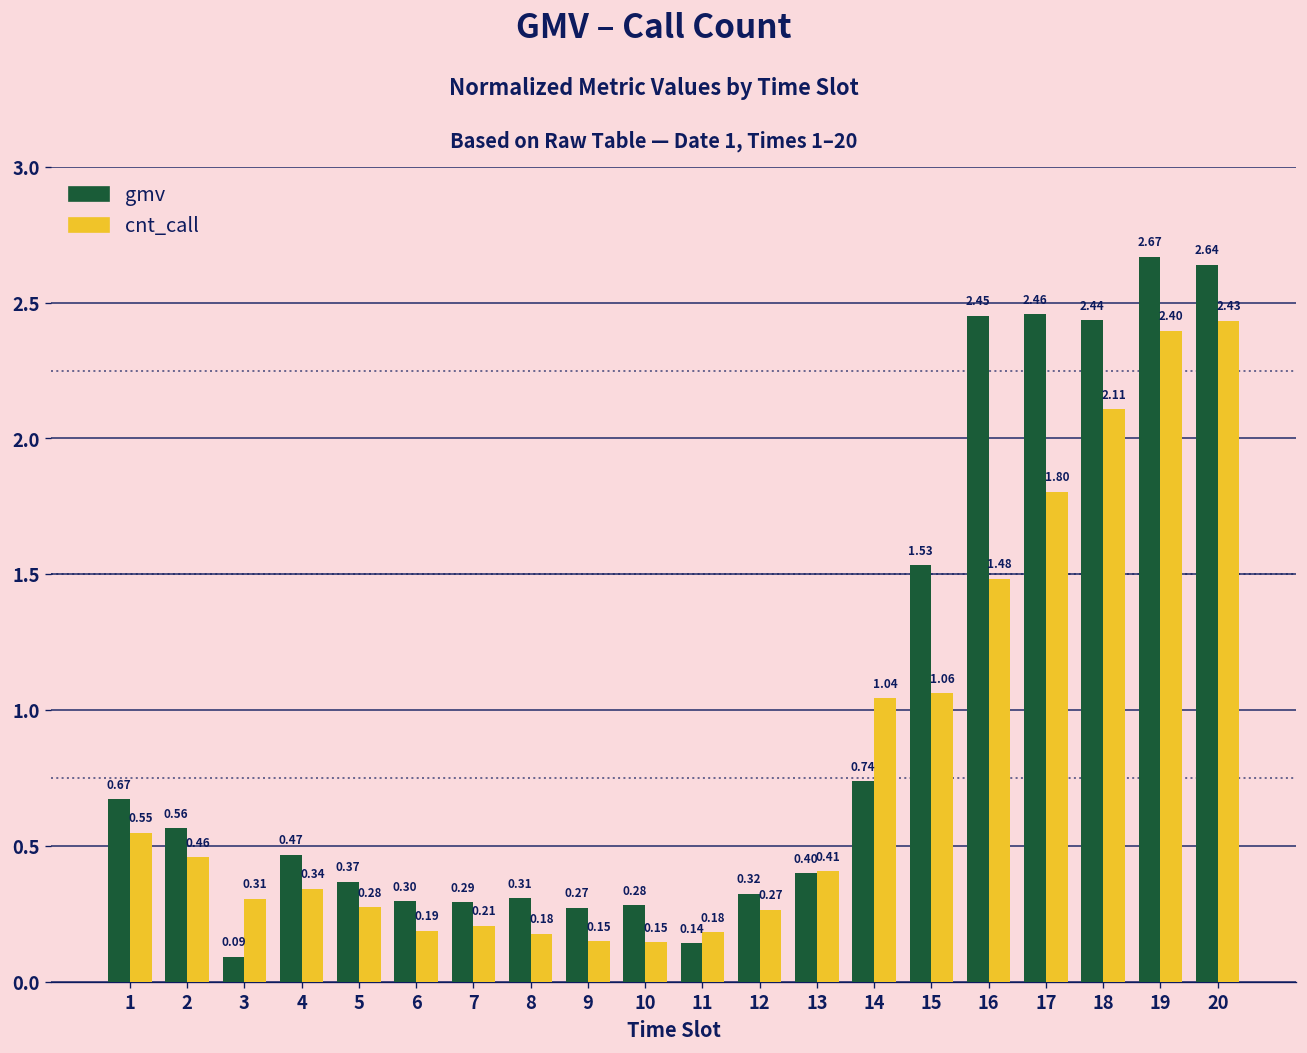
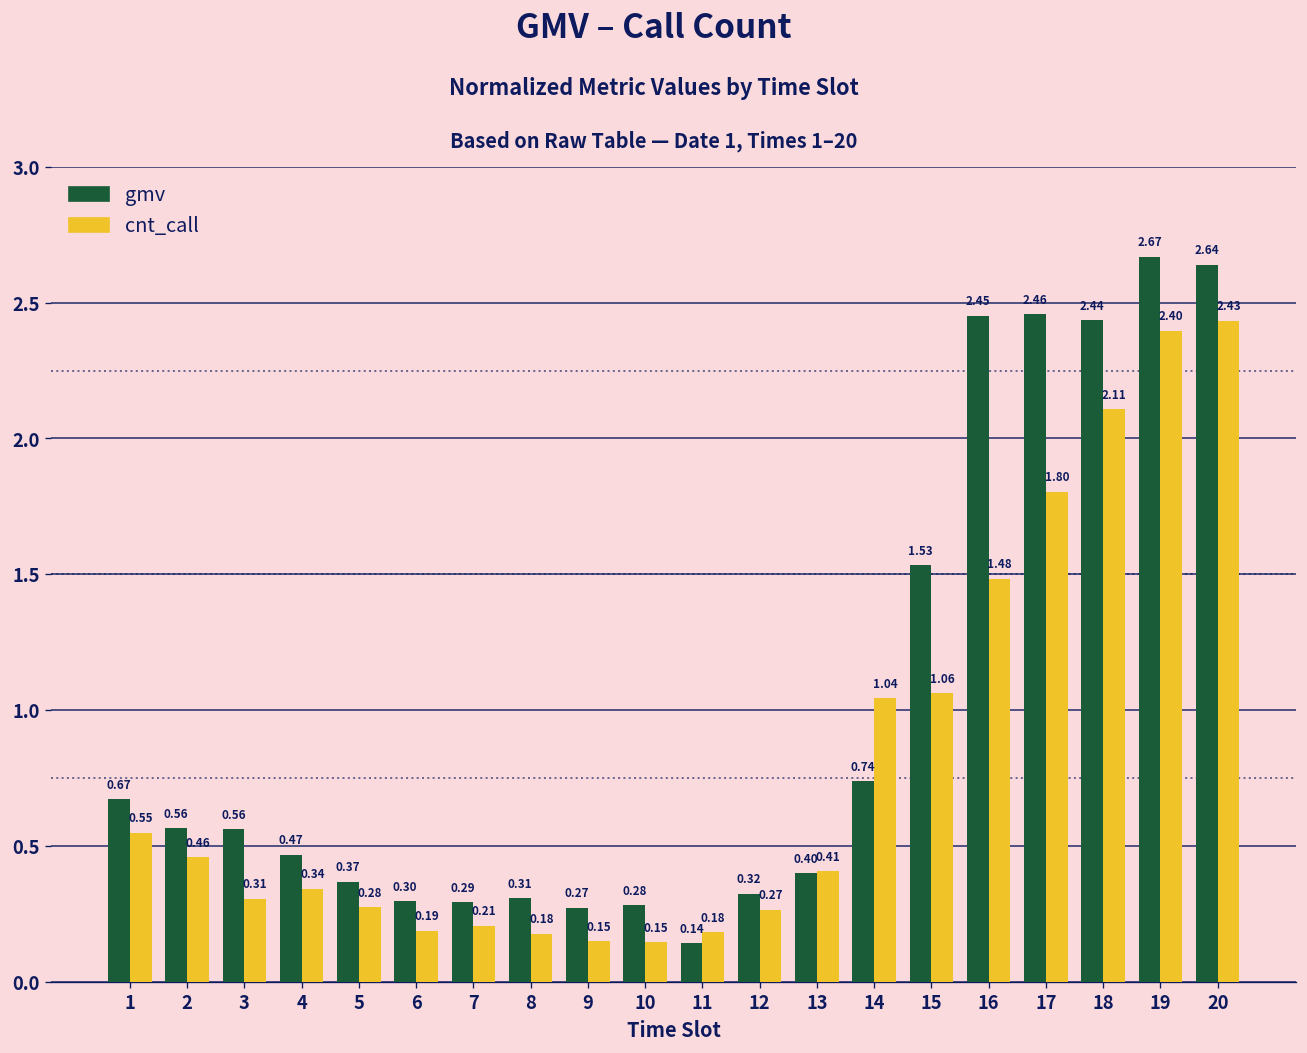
gmv, 3: 0.09 -> 0.56
